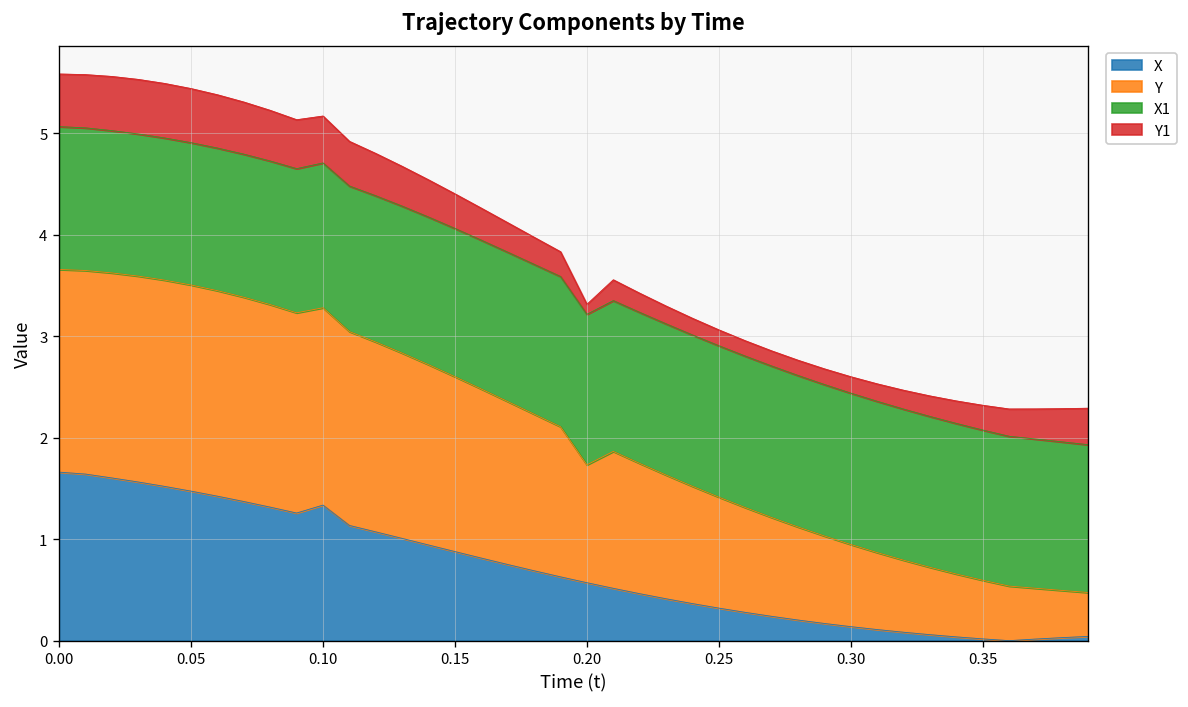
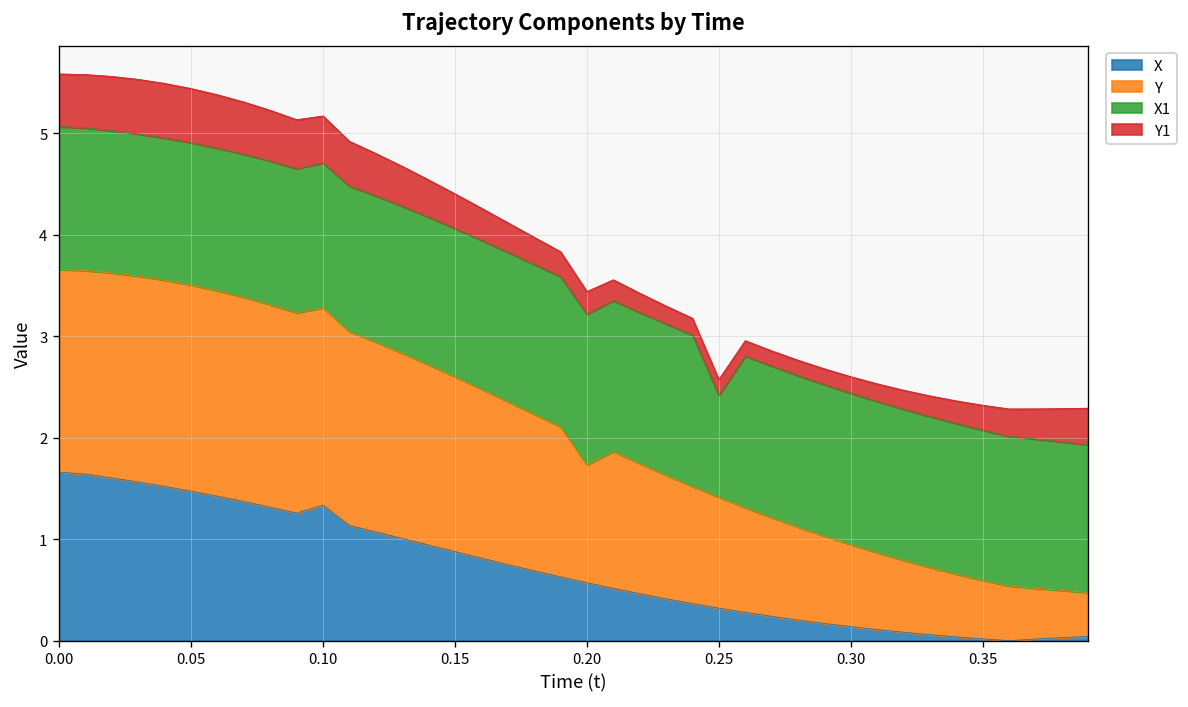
Y1, 0.20: 0.1 -> 0.2
X1, 0.25: 1.5 -> 1.0
